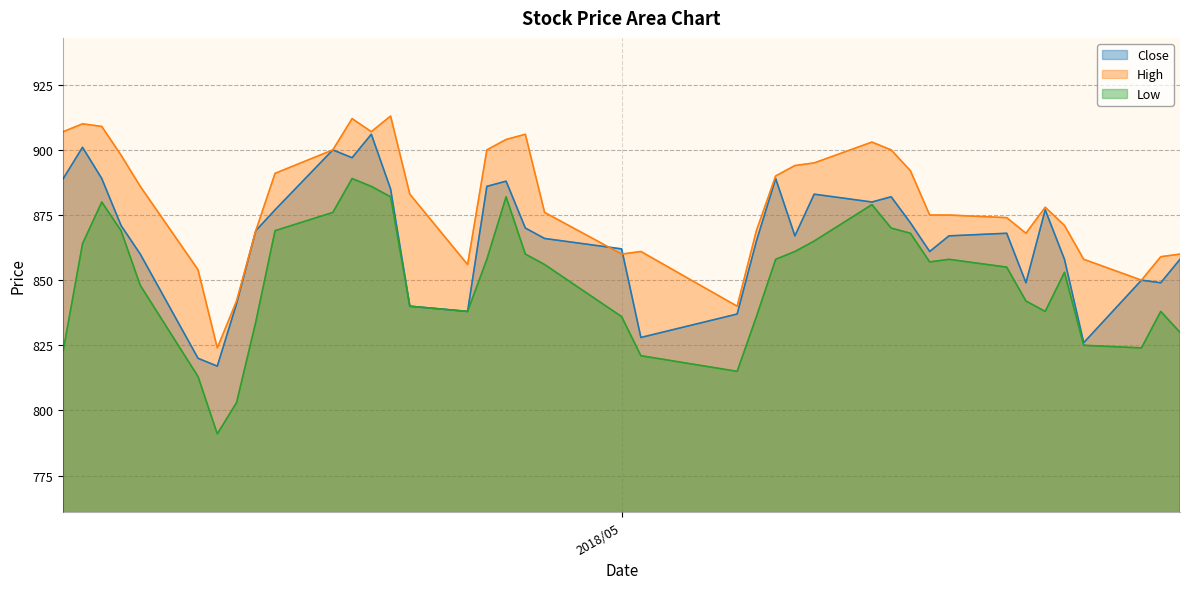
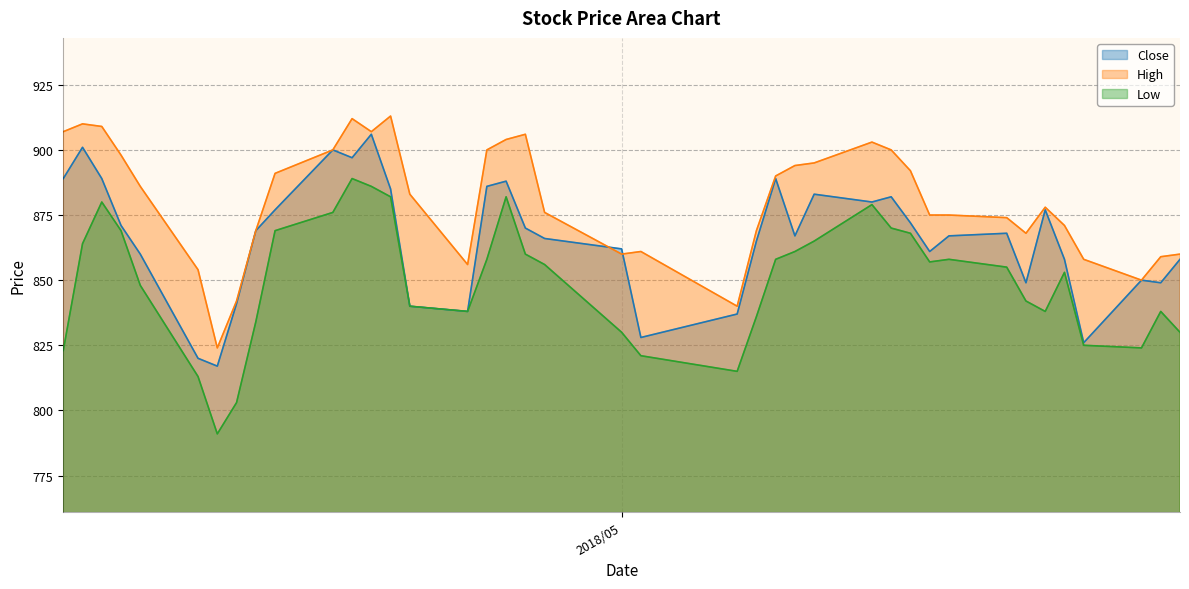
Low, 2018/05: 836 -> 830
